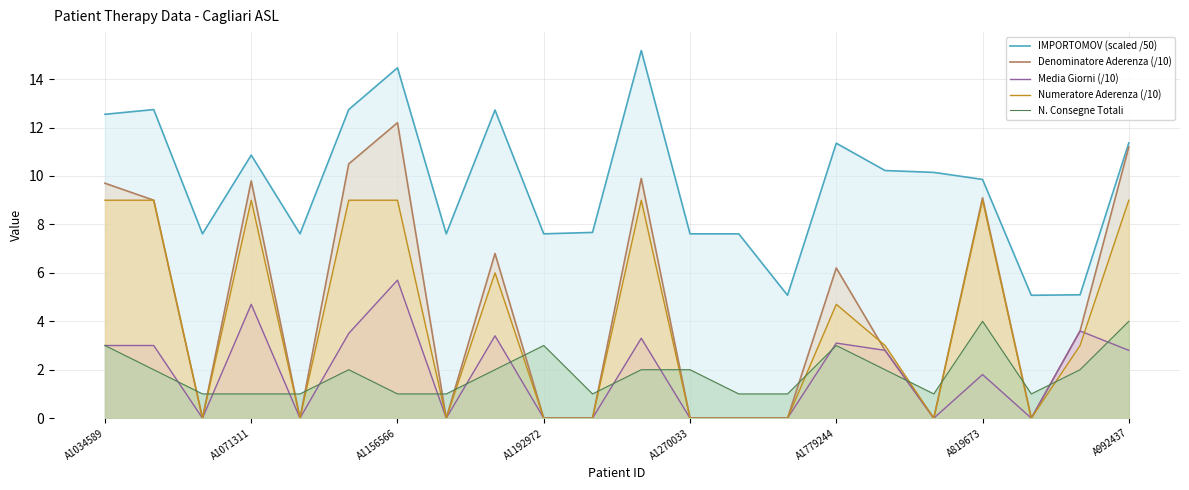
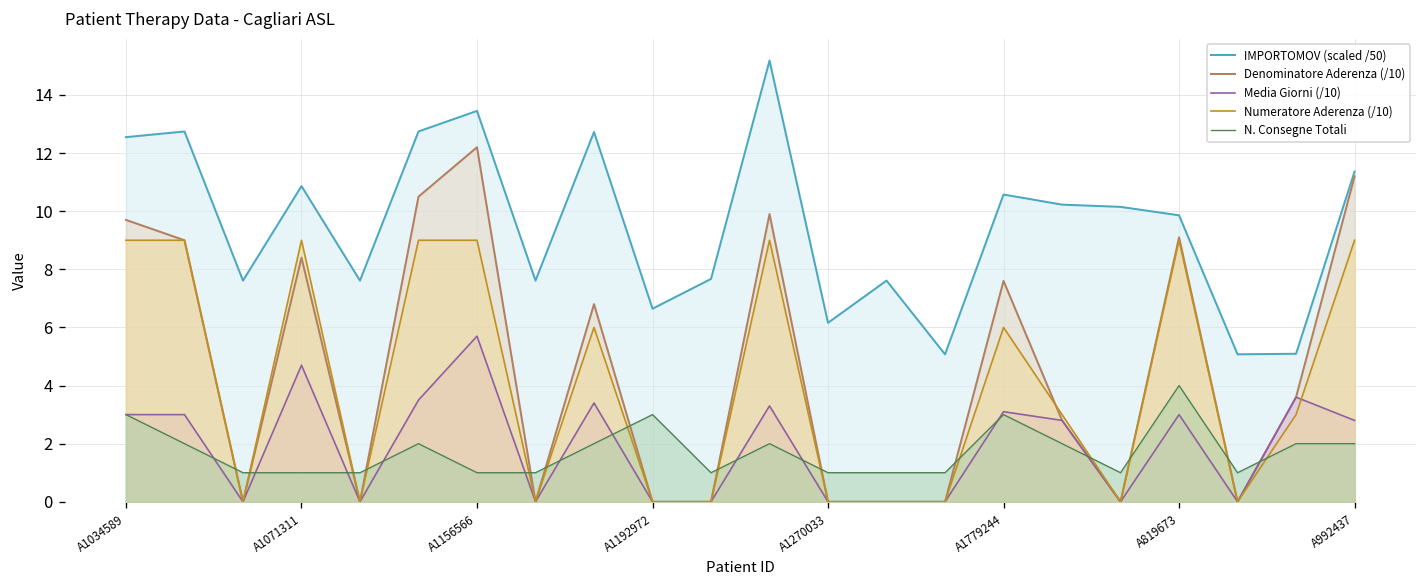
Denominatore Aderenza (/10), A1071311: 9.8 -> 8.4
IMPORTOMOV (scaled /50), A1156566: 14.5 -> 13.5
IMPORTOMOV (scaled /50), A1192972: 7.6 -> 6.6
IMPORTOMOV (scaled /50), A1270033: 7.6 -> 6.2
N. Consegne Totali, A1270033: 2 -> 1
IMPORTOMOV (scaled /50), A1779244: 11.4 -> 10.6
Denominatore Aderenza (/10), A1779244: 6.2 -> 7.6
Numeratore Aderenza (/10), A1779244: 4.7 -> 6.0
Media Giorni (/10), A819673: 1.8 -> 3.0
N. Consegne Totali, A992437: 4 -> 2
